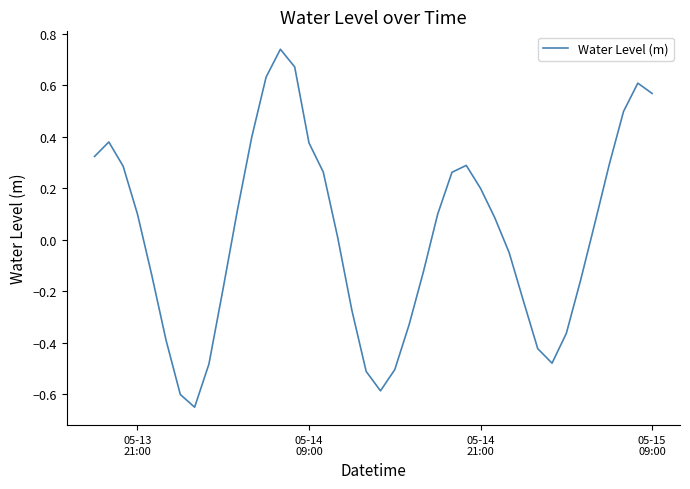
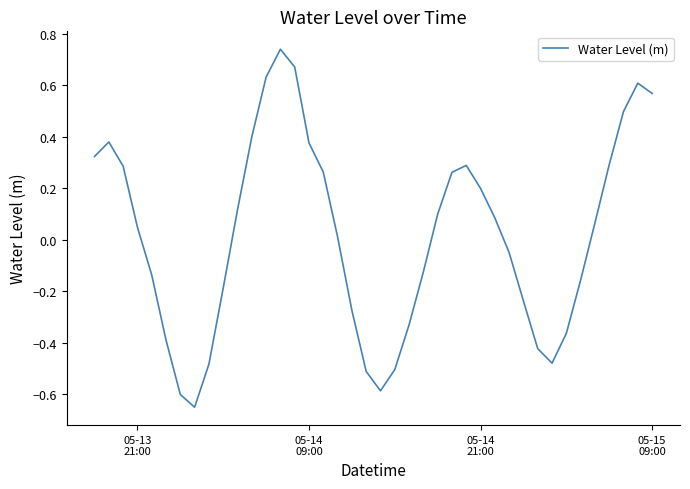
05-13 21:00: 0.10 -> 0.05
